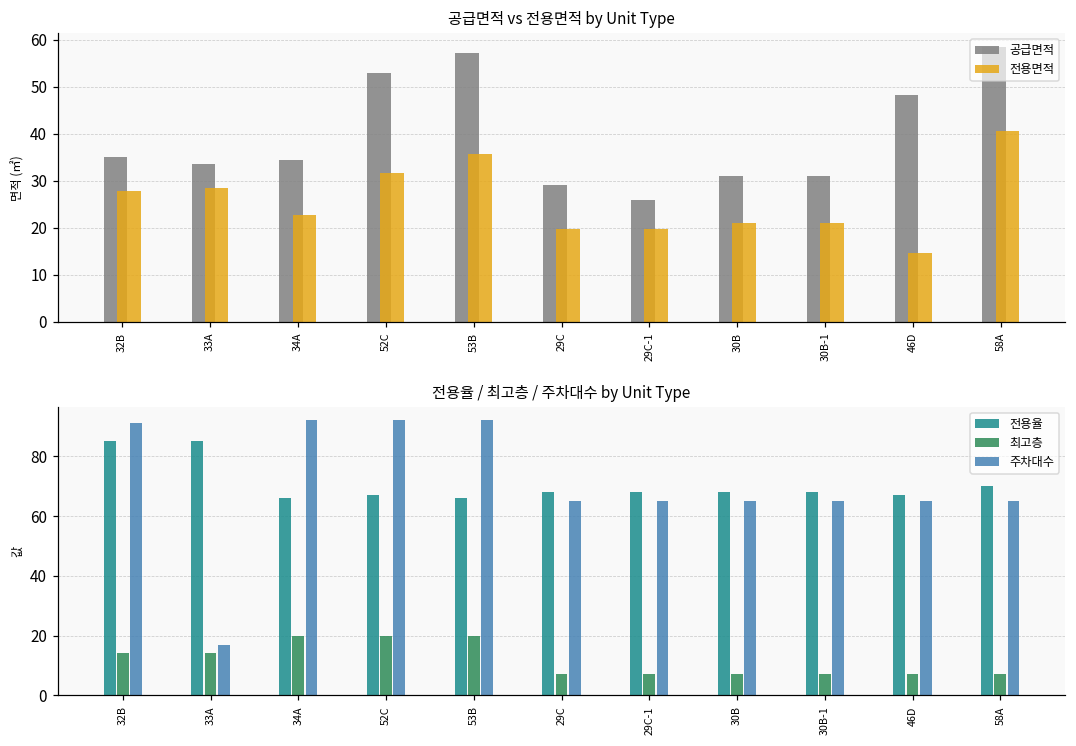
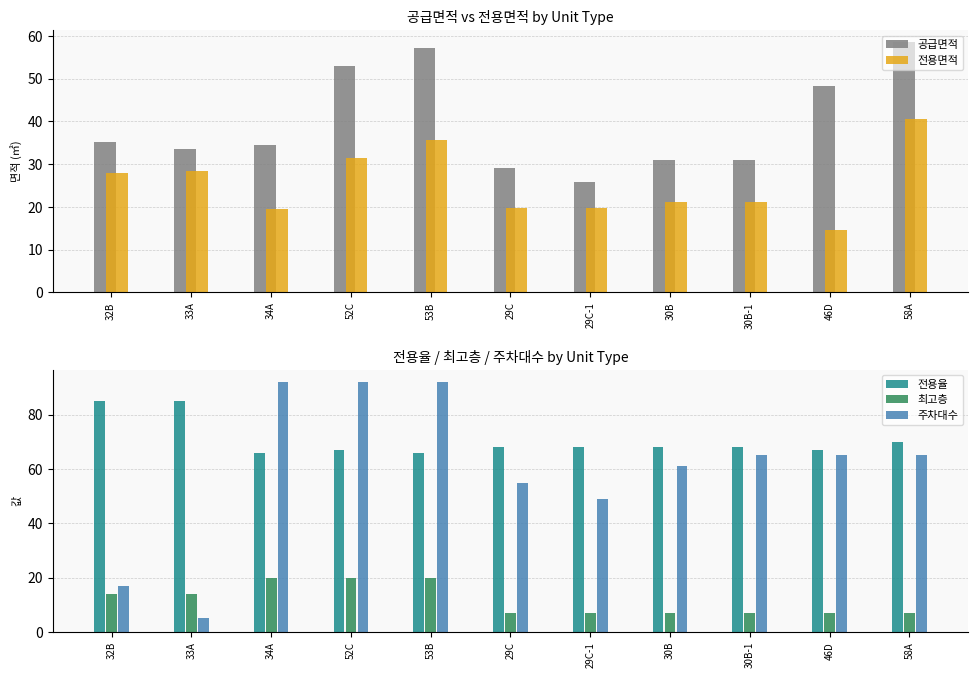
공급면적 vs 전용면적 by Unit Type, 전용면적, 34A: 23 -> 20
전용율 / 최고층 / 주차대수 by Unit Type, 주차대수, 32B: 91 -> 17
전용율 / 최고층 / 주차대수 by Unit Type, 주차대수, 33A: 17 -> 5
전용율 / 최고층 / 주차대수 by Unit Type, 주차대수, 29C: 65 -> 55
전용율 / 최고층 / 주차대수 by Unit Type, 주차대수, 29C-1: 65 -> 49
전용율 / 최고층 / 주차대수 by Unit Type, 주차대수, 30B: 65 -> 61
